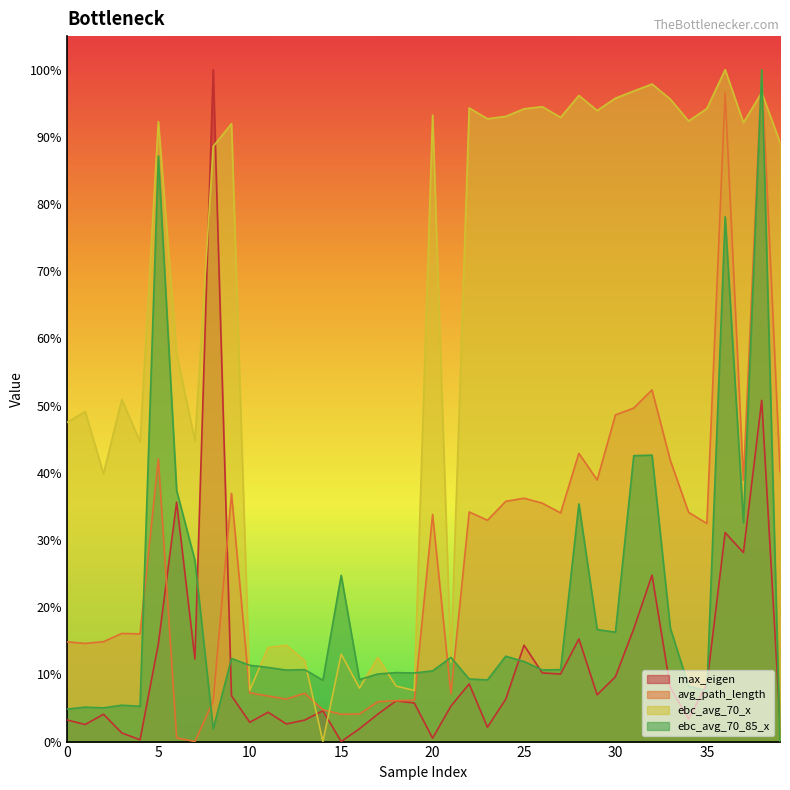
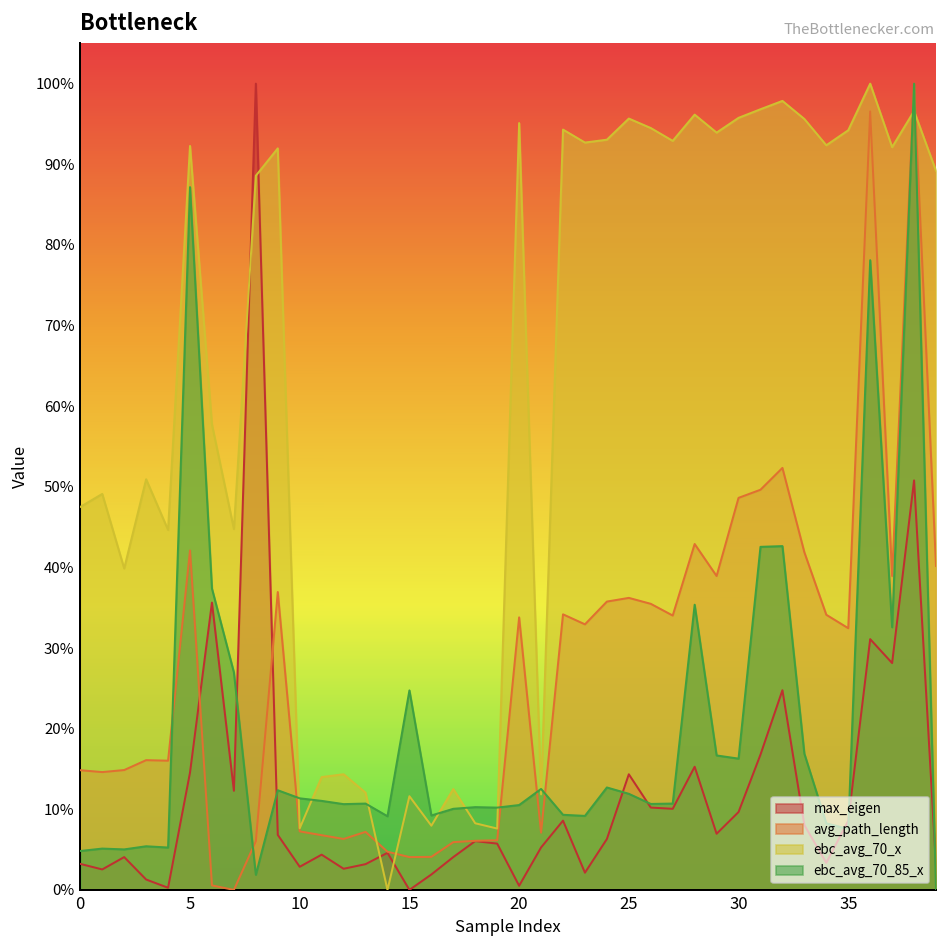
ebc_avg_70_x, 15: 13% -> 12%
ebc_avg_70_x, 20: 93% -> 95%
ebc_avg_70_x, 25: 94% -> 96%
